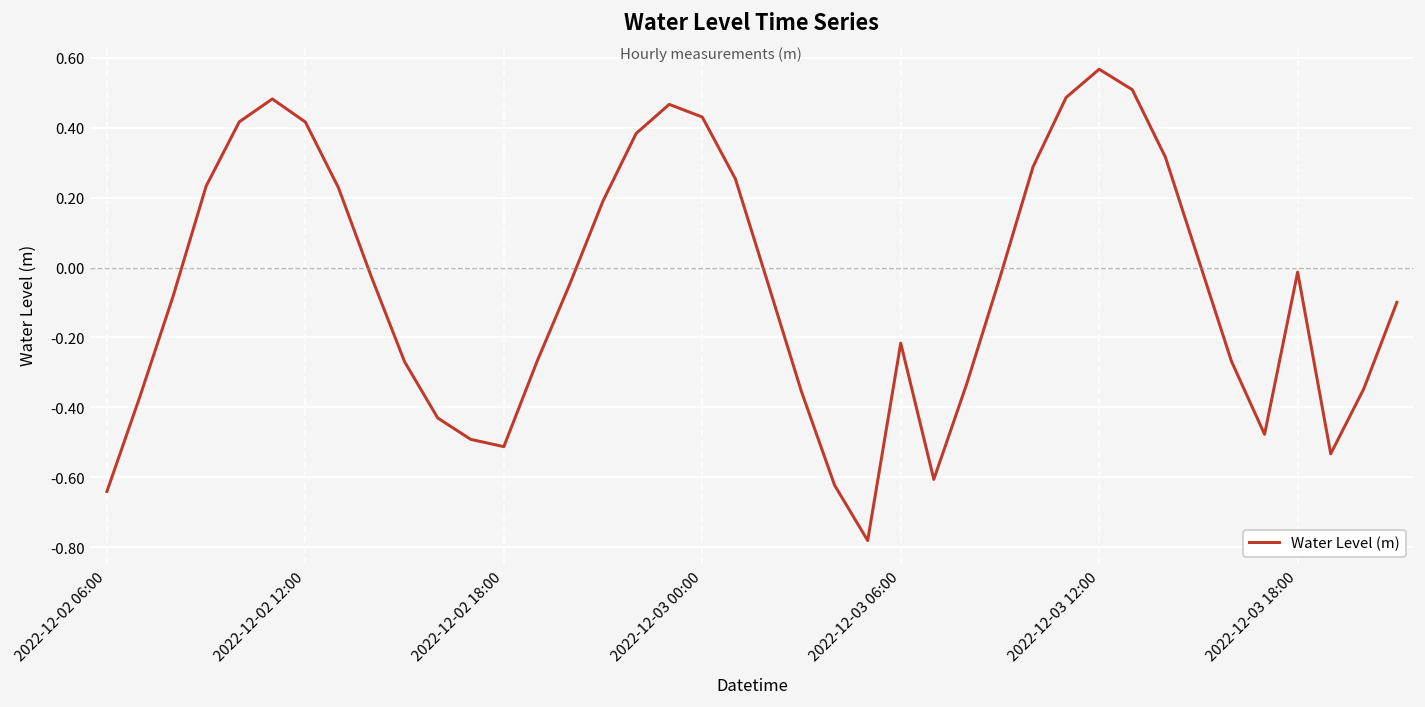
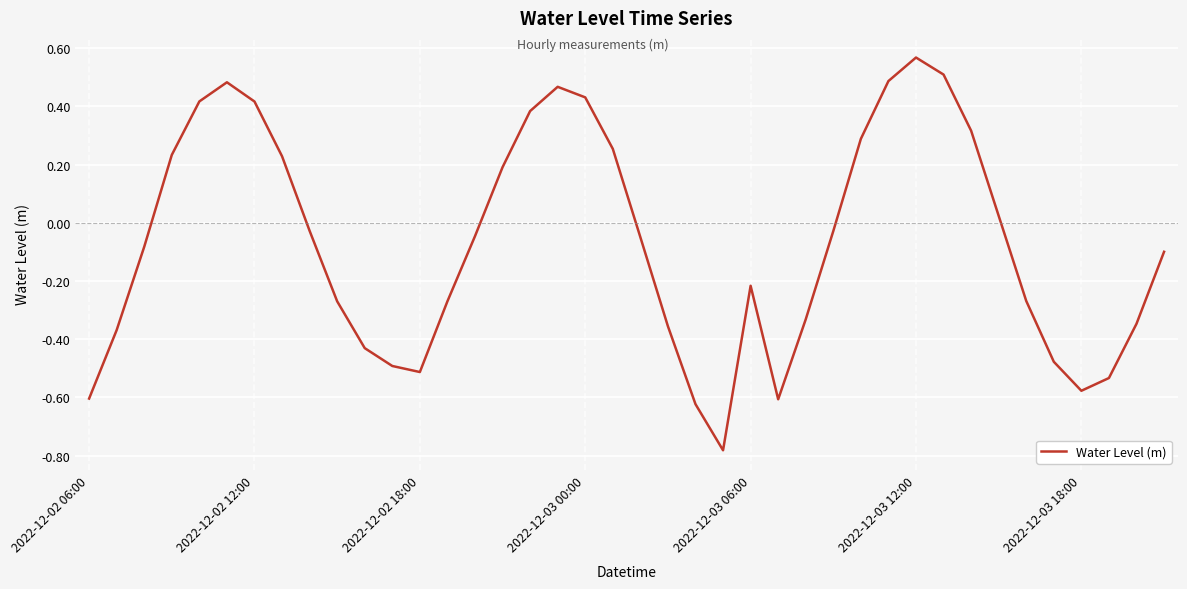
2022-12-02 06:00: -0.64 -> -0.60
2022-12-03 18:00: -0.01 -> -0.58
